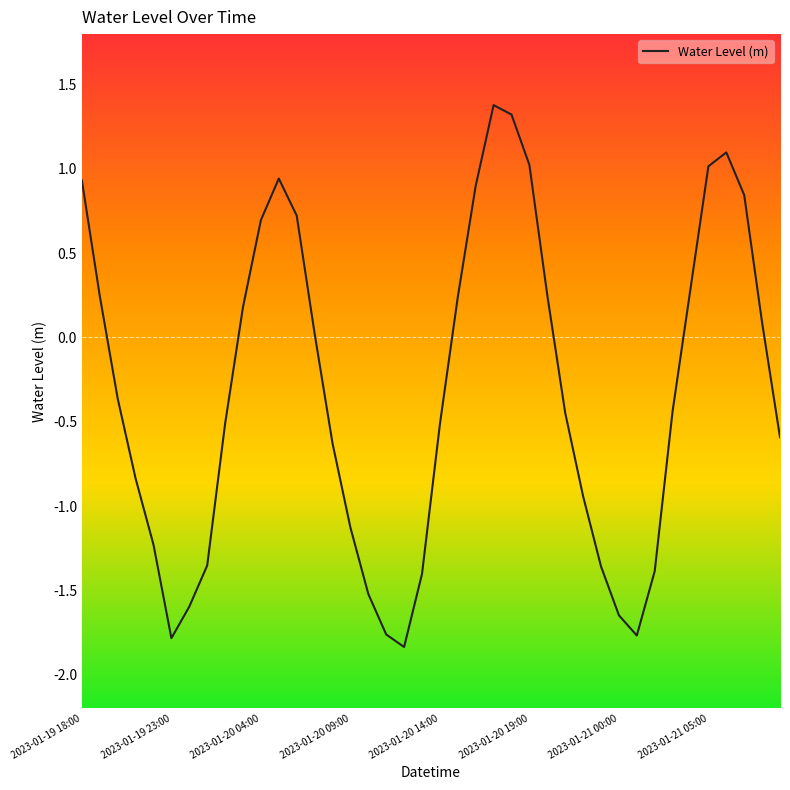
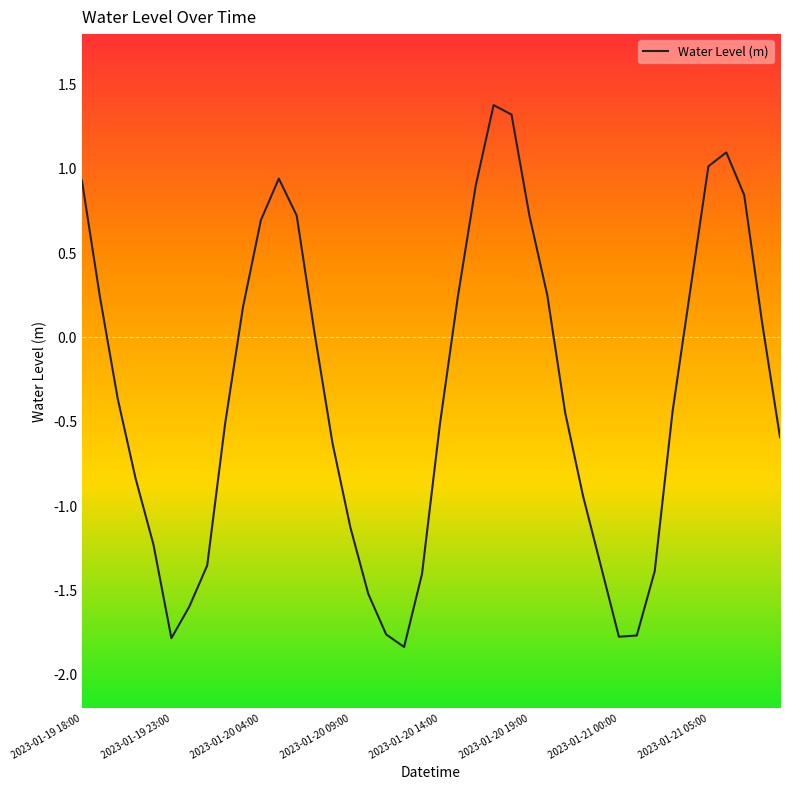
2023-01-20 19:00: 1.02 -> 0.72
2023-01-21 00:00: -1.65 -> -1.78
